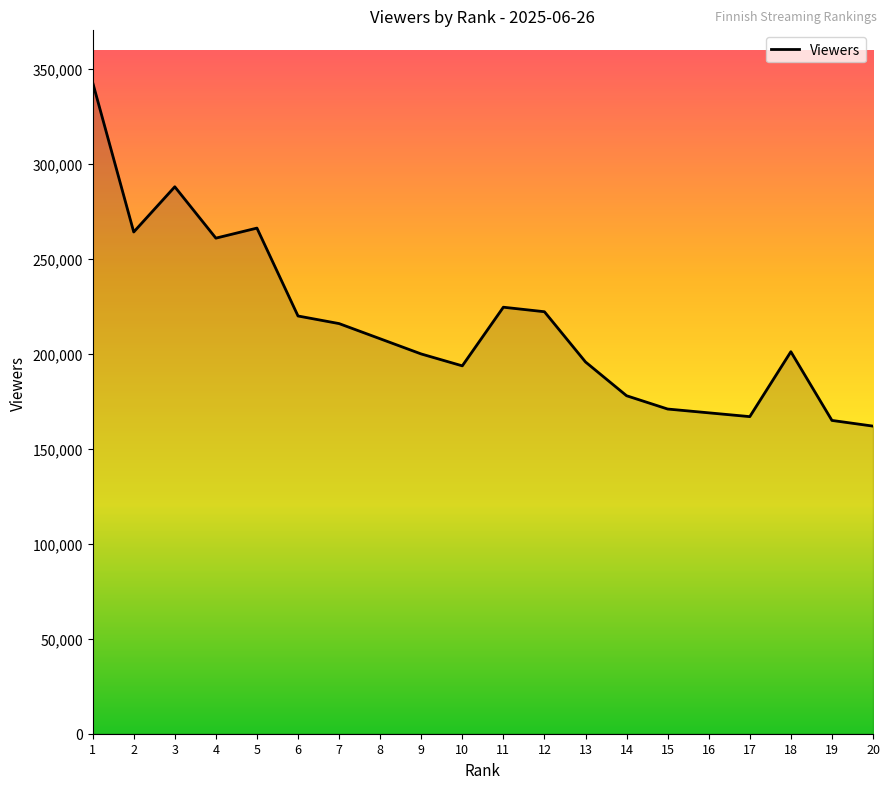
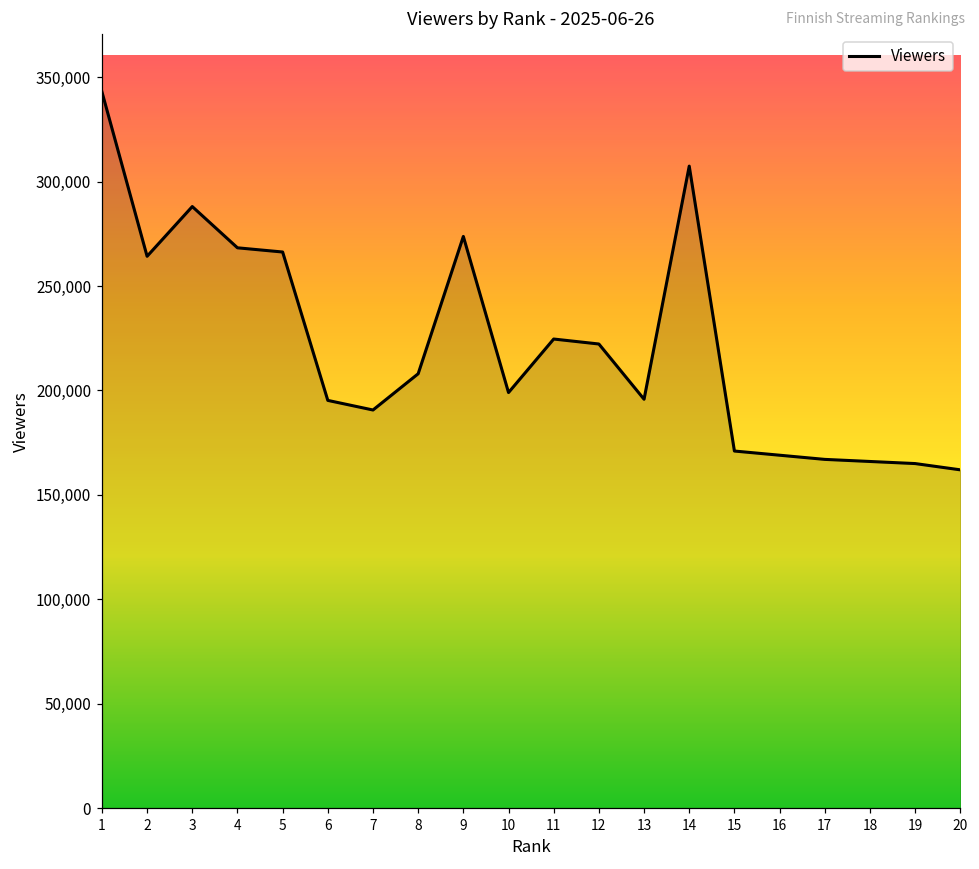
4: 261,000 -> 268,000
6: 220,000 -> 195,000
7: 216,000 -> 191,000
9: 200,000 -> 274,000
10: 194,000 -> 199,000
14: 178,000 -> 307,000
18: 201,000 -> 166,000
